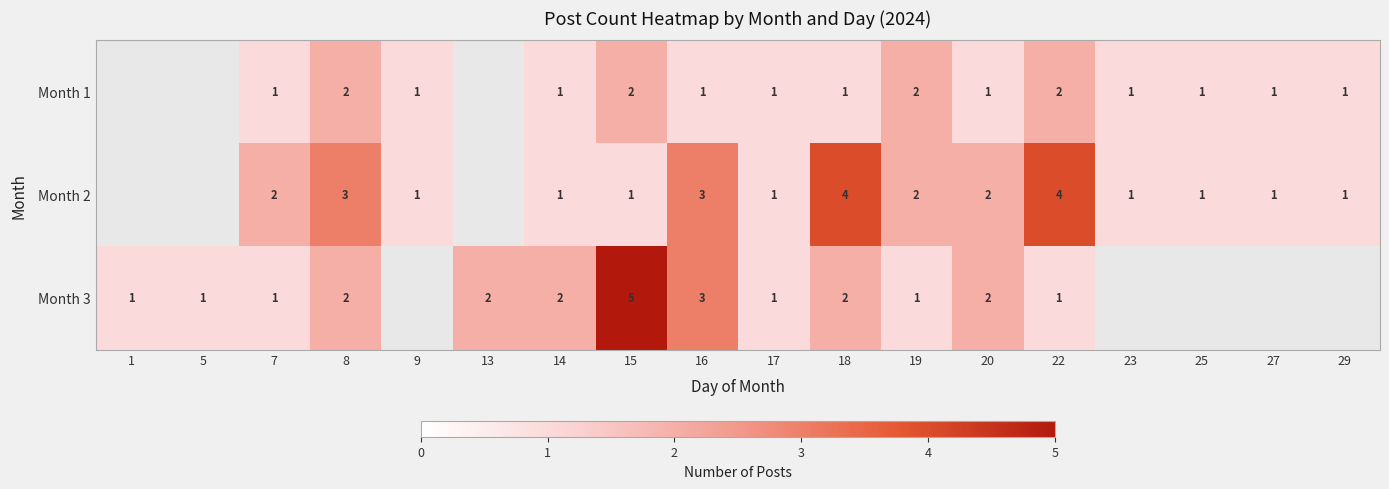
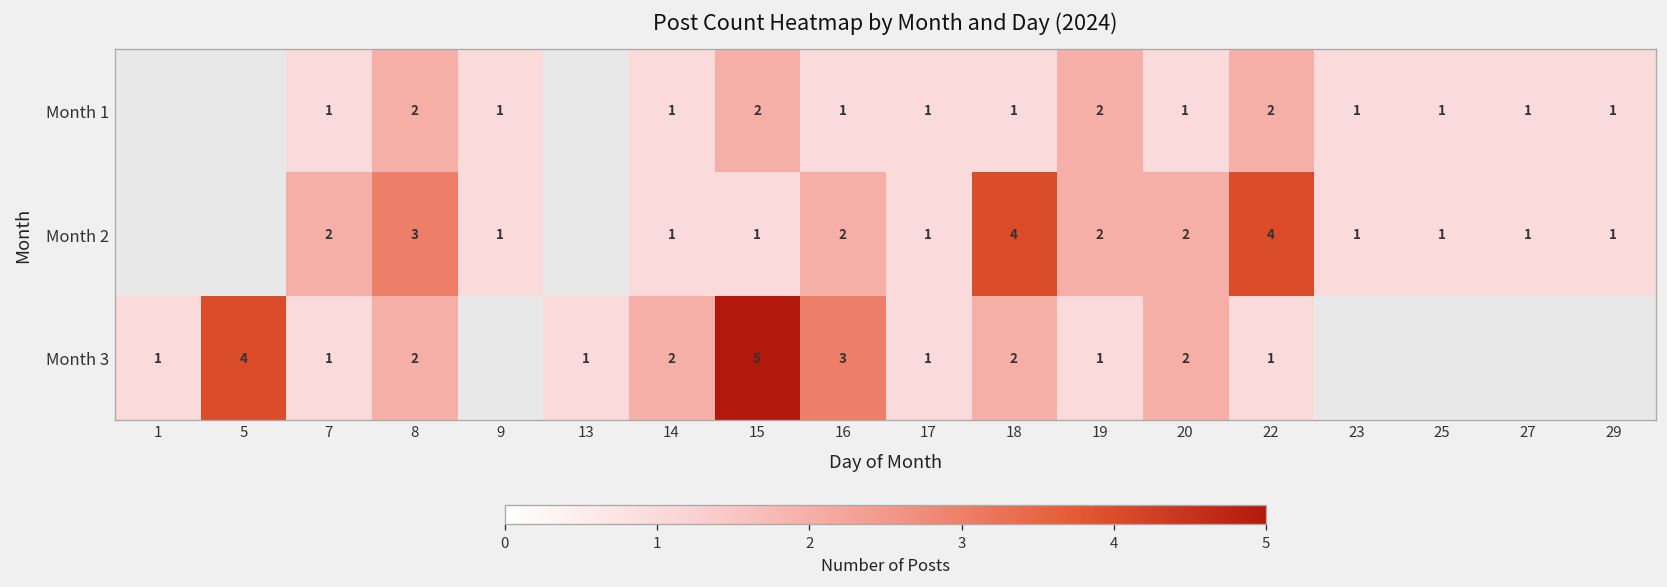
Month 2, 16: 3 -> 2
Month 3, 5: 1 -> 4
Month 3, 13: 2 -> 1
